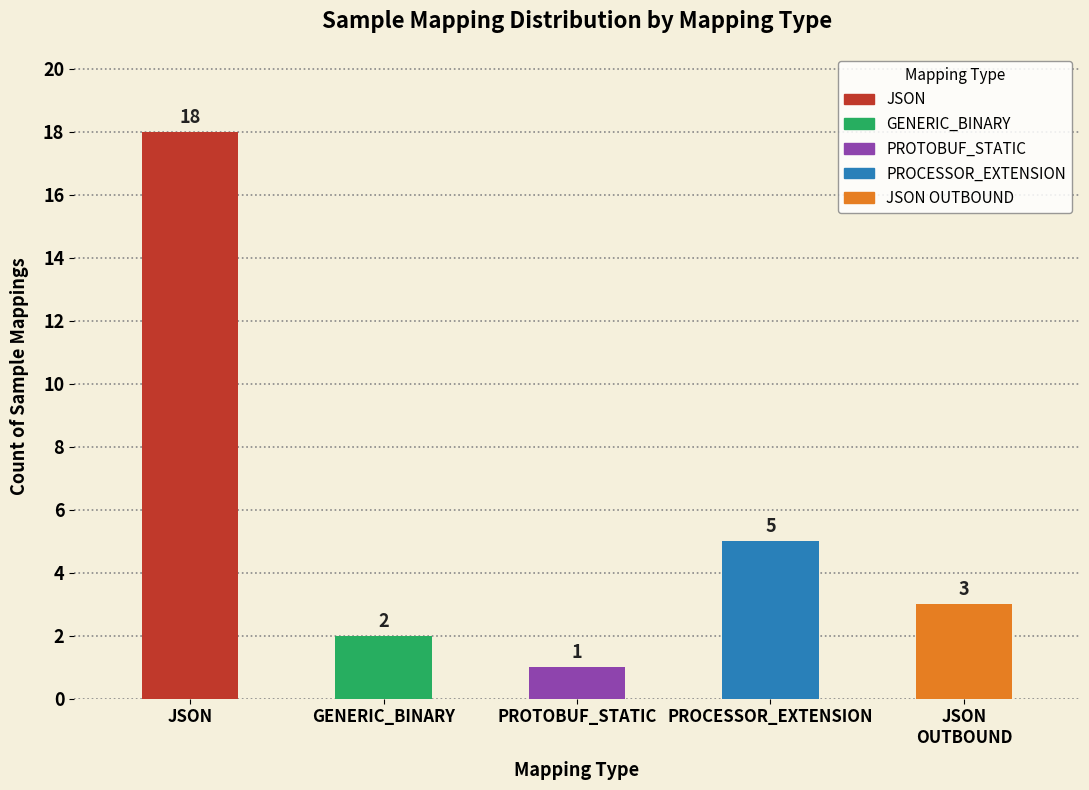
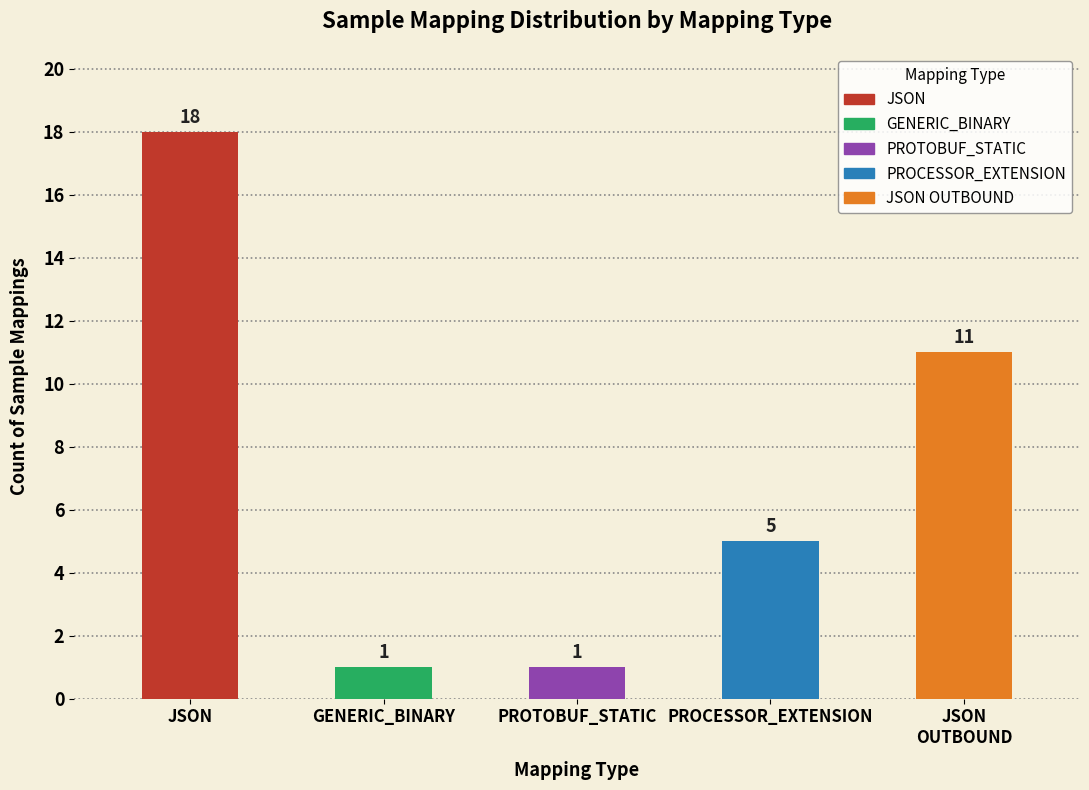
GENERIC_BINARY: 2 -> 1
JSON OUTBOUND: 3 -> 11
